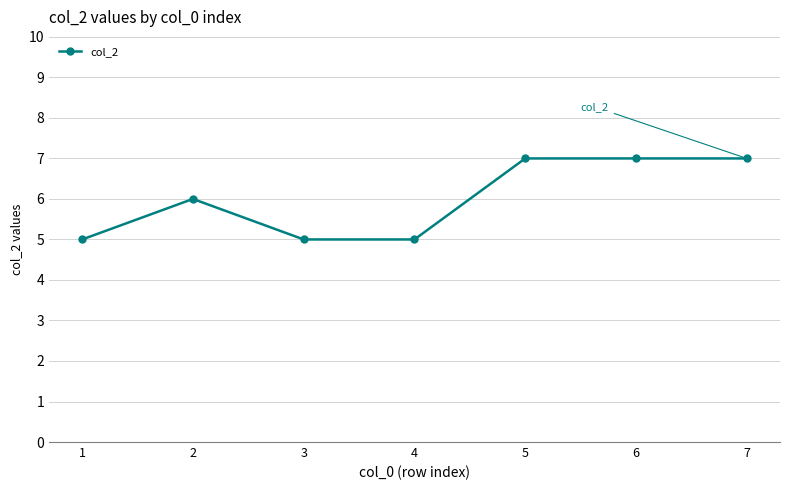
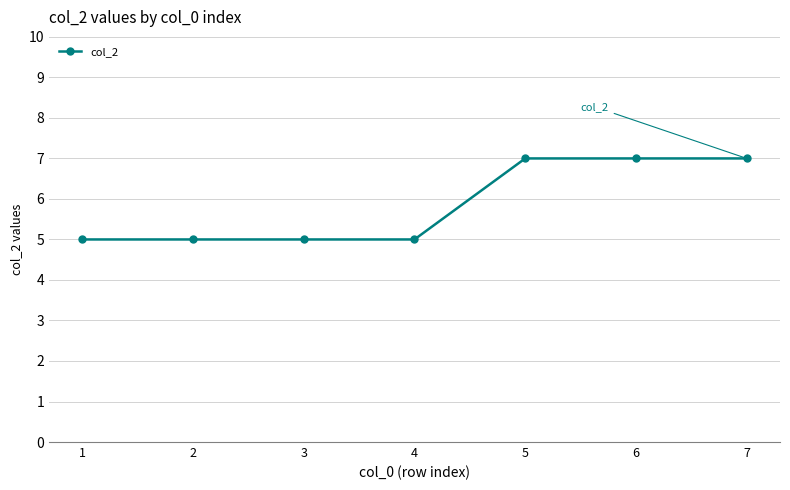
2: 6 -> 5
